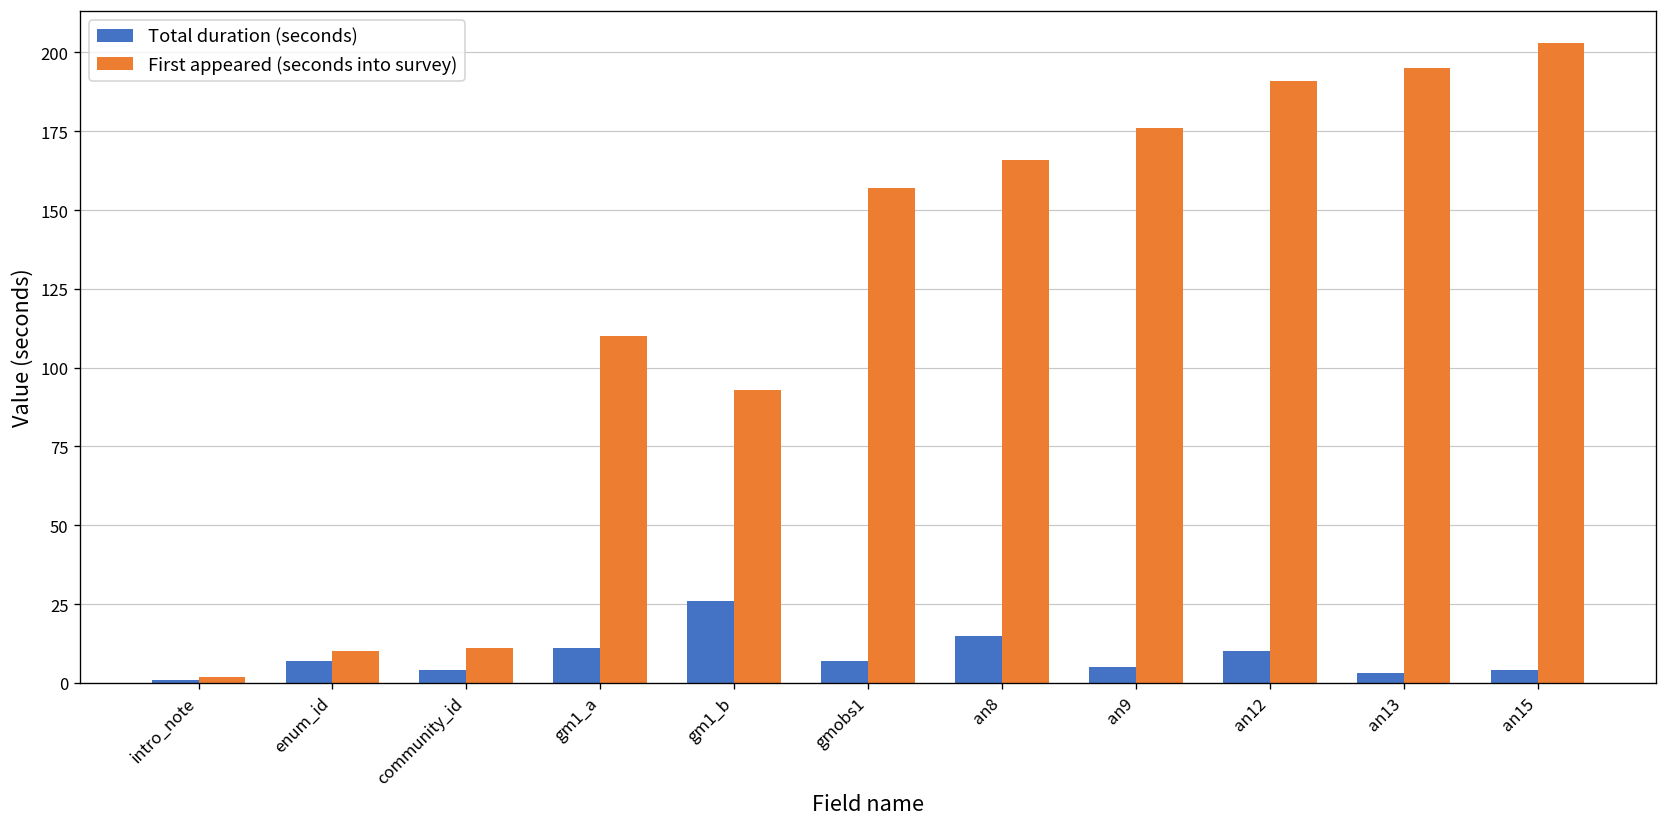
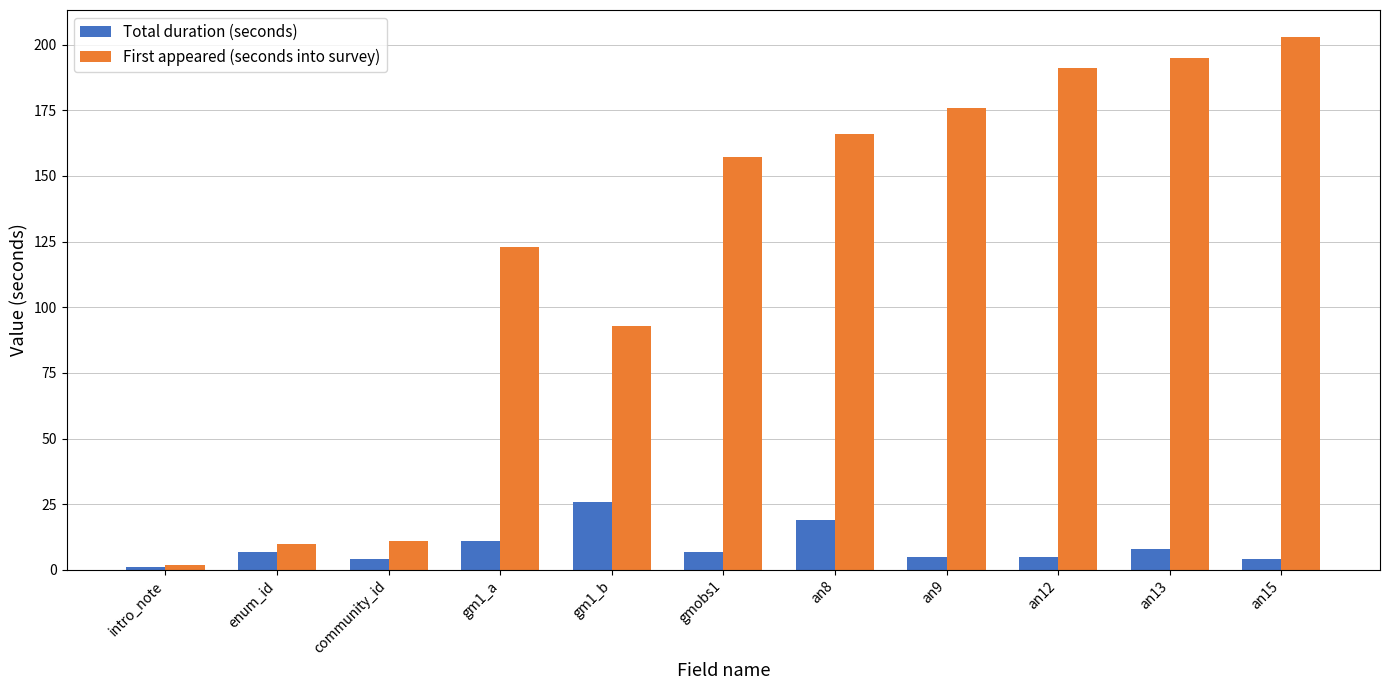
First appeared (seconds into survey), gm1_a: 110 -> 123
Total duration (seconds), an8: 15 -> 19
Total duration (seconds), an12: 10 -> 5
Total duration (seconds), an13: 3 -> 8
